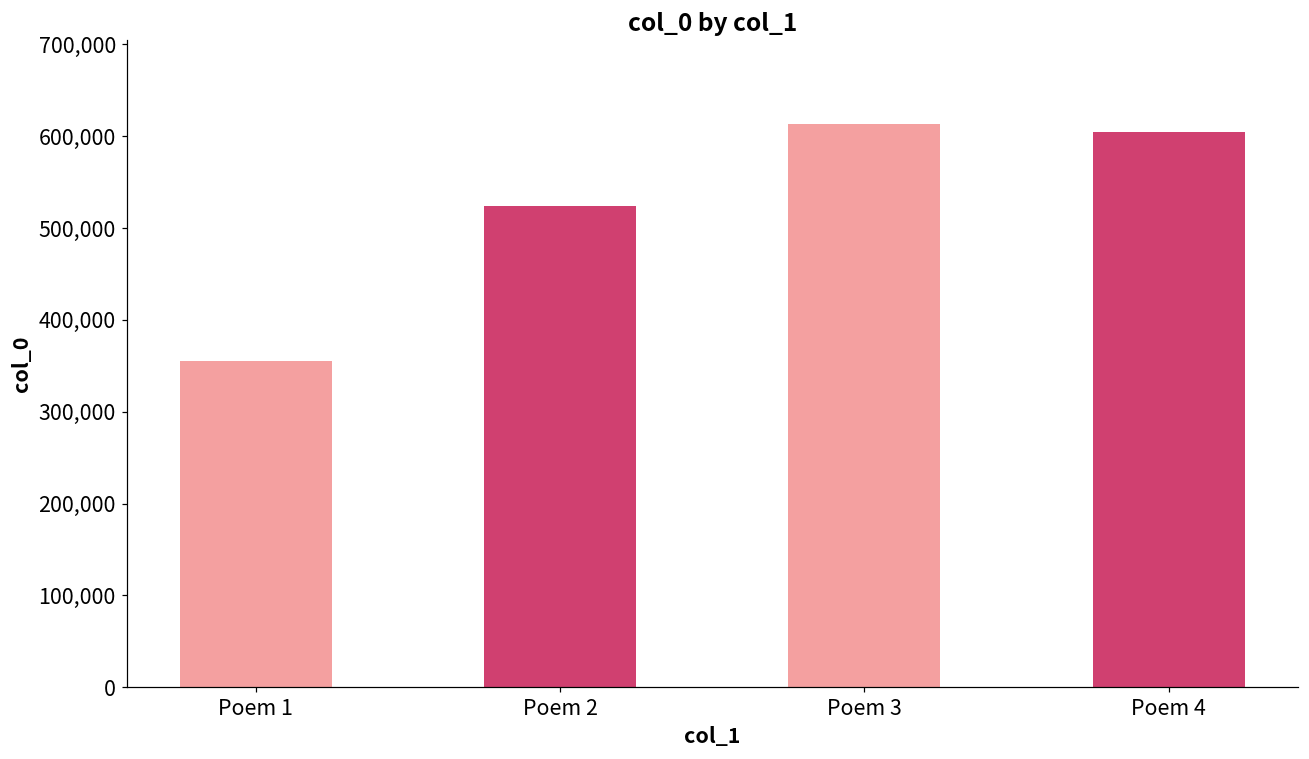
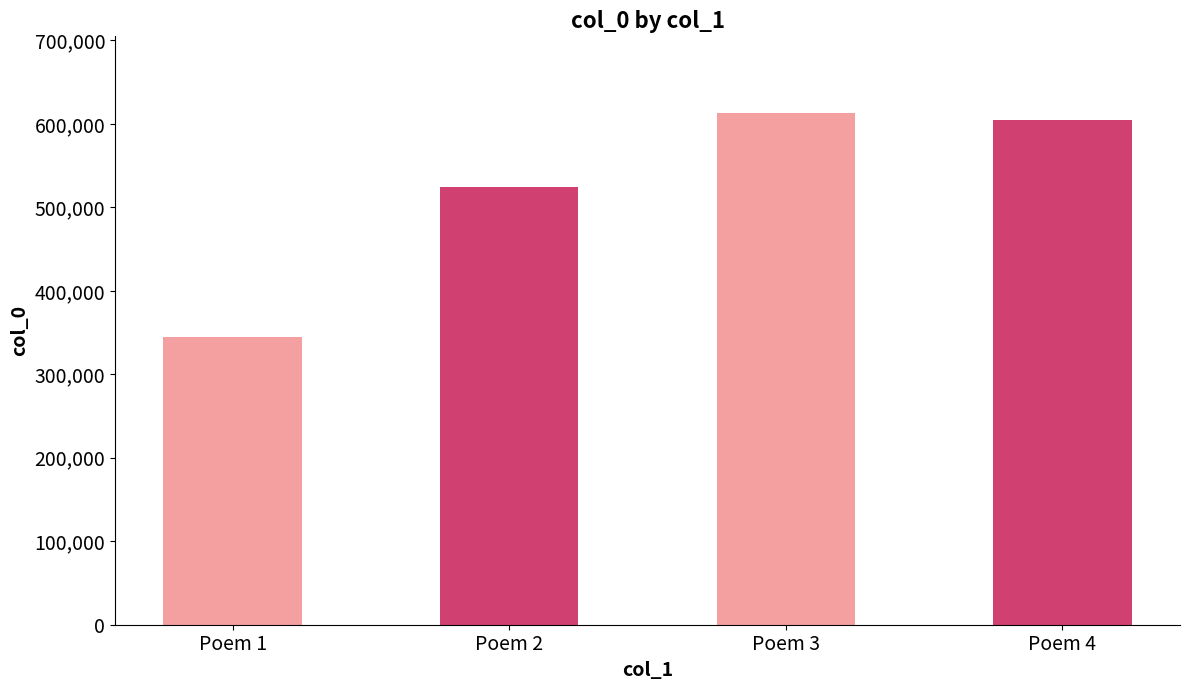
Poem 1: 350,000 -> 340,000
